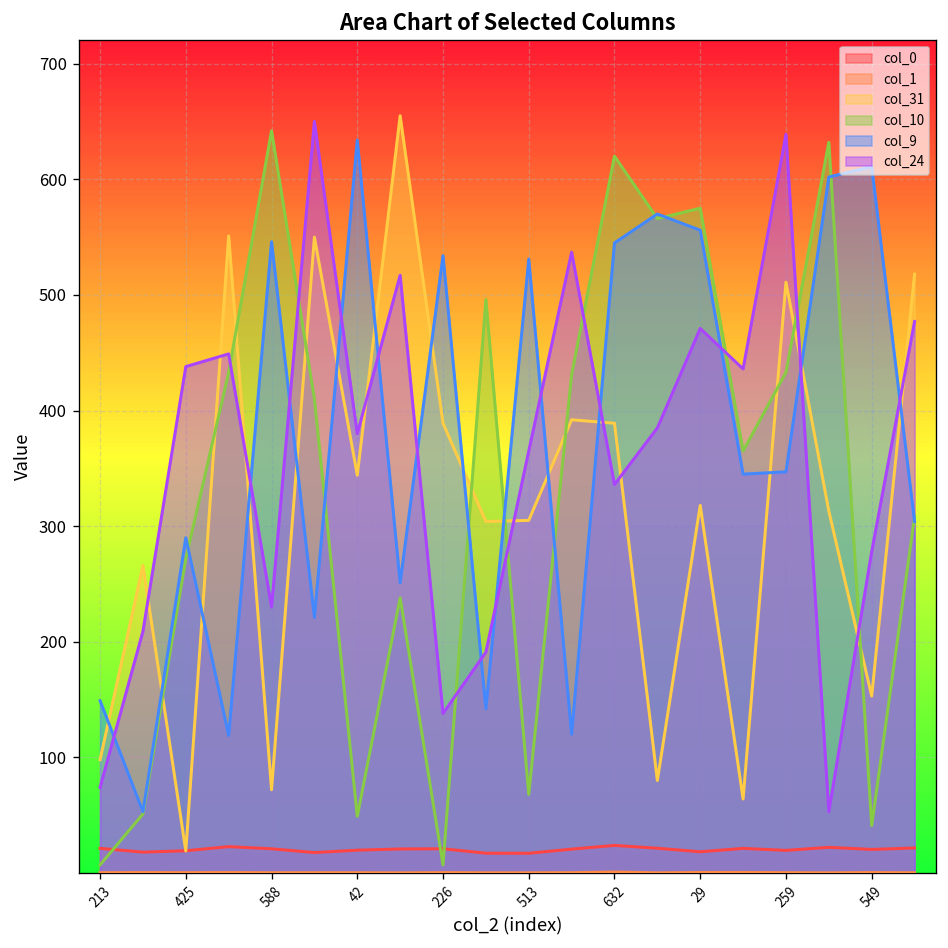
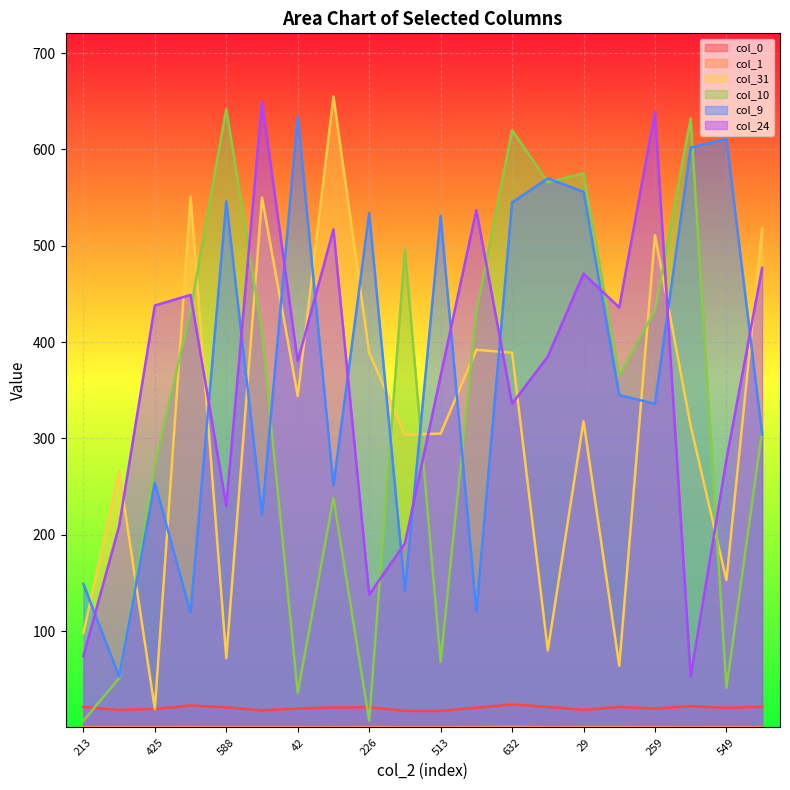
col_9, 425: 290 -> 250
col_10, 42: 50 -> 40
col_9, 259: 350 -> 340
